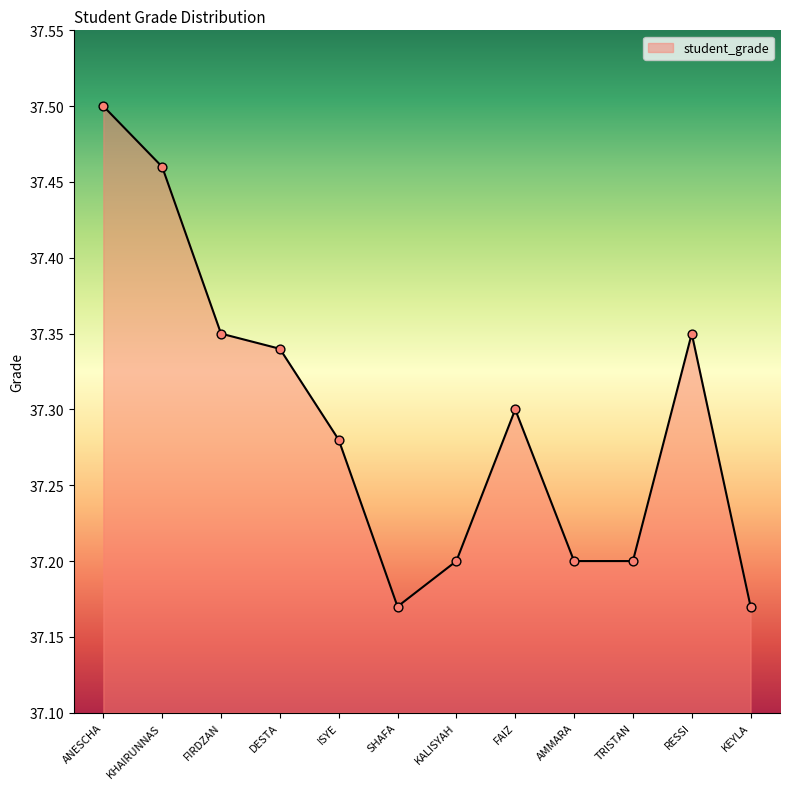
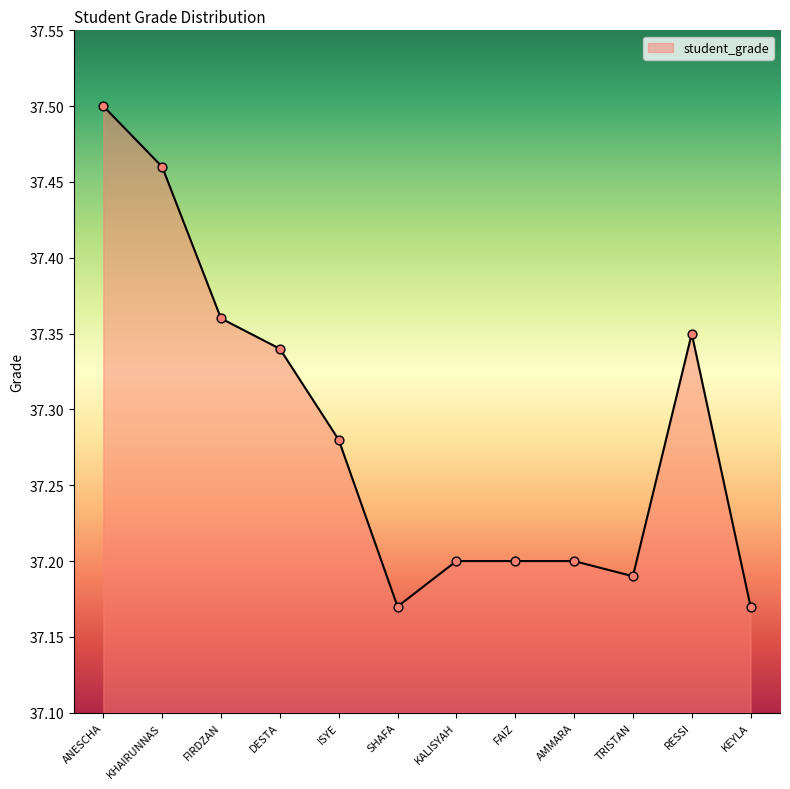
FIRDZAN: 37.35 -> 37.36
FAIZ: 37.3 -> 37.2
TRISTAN: 37.20 -> 37.19
